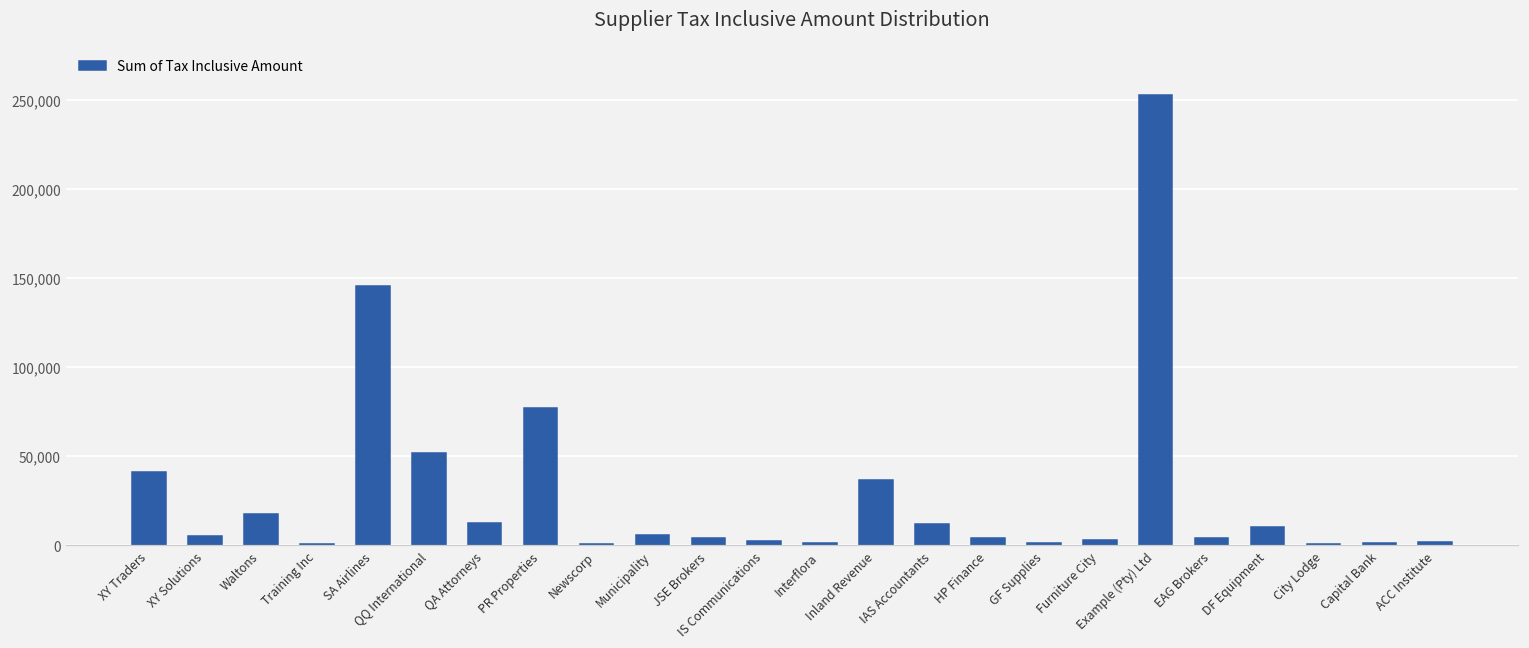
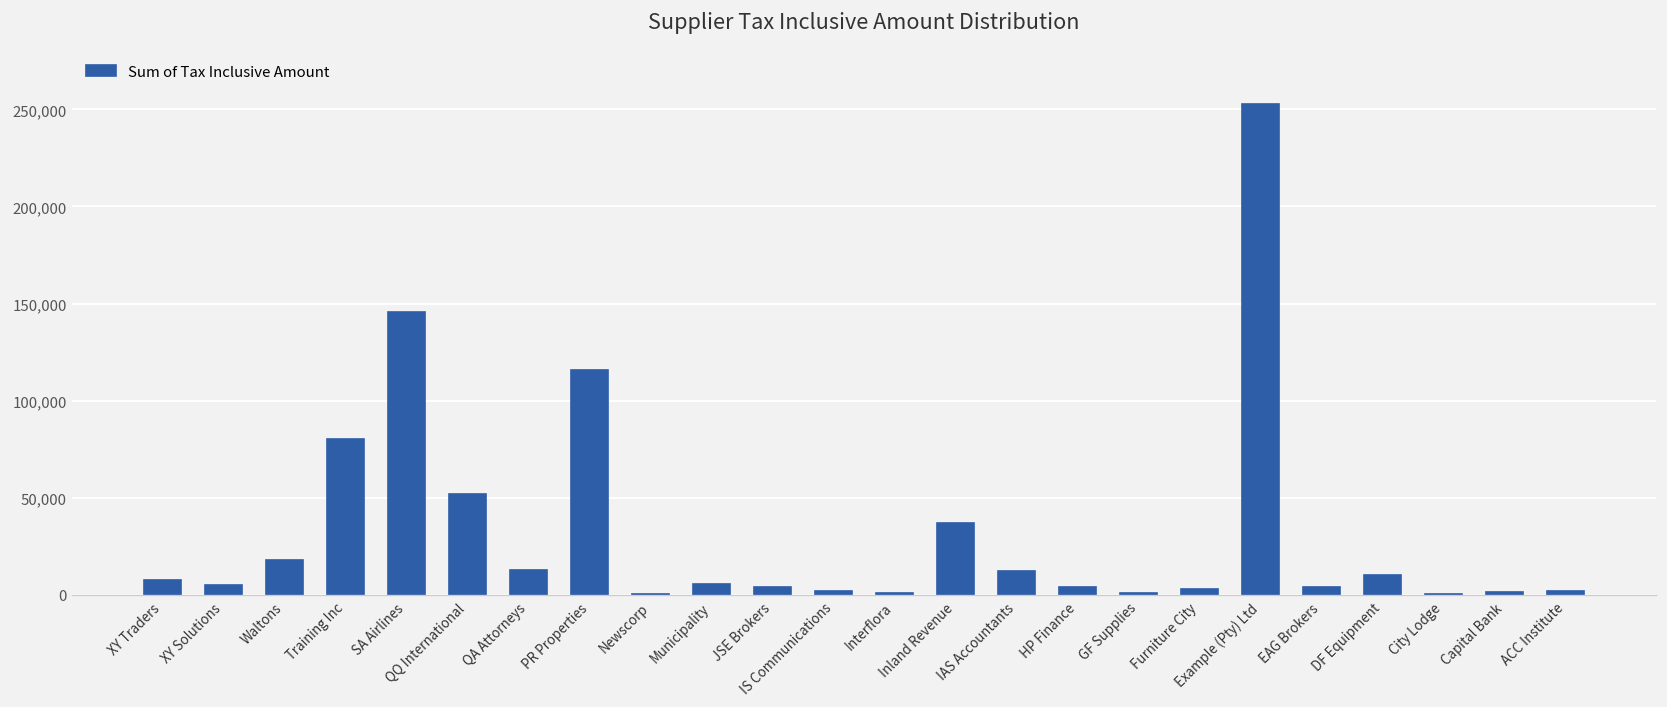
XY Traders: 41,000 -> 7,000
Training Inc: 1,000 -> 80,000
PR Properties: 77,000 -> 116,000
